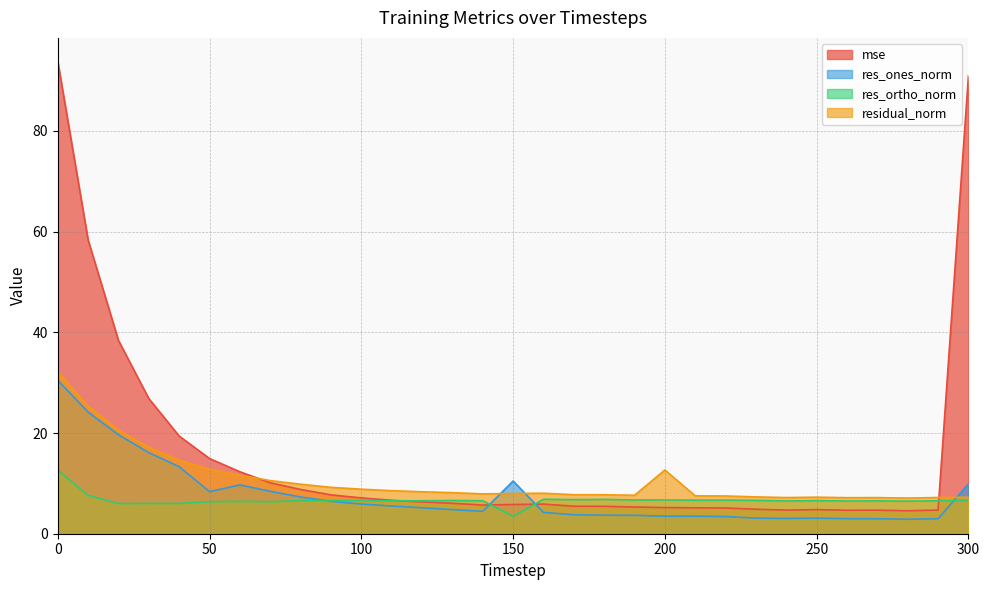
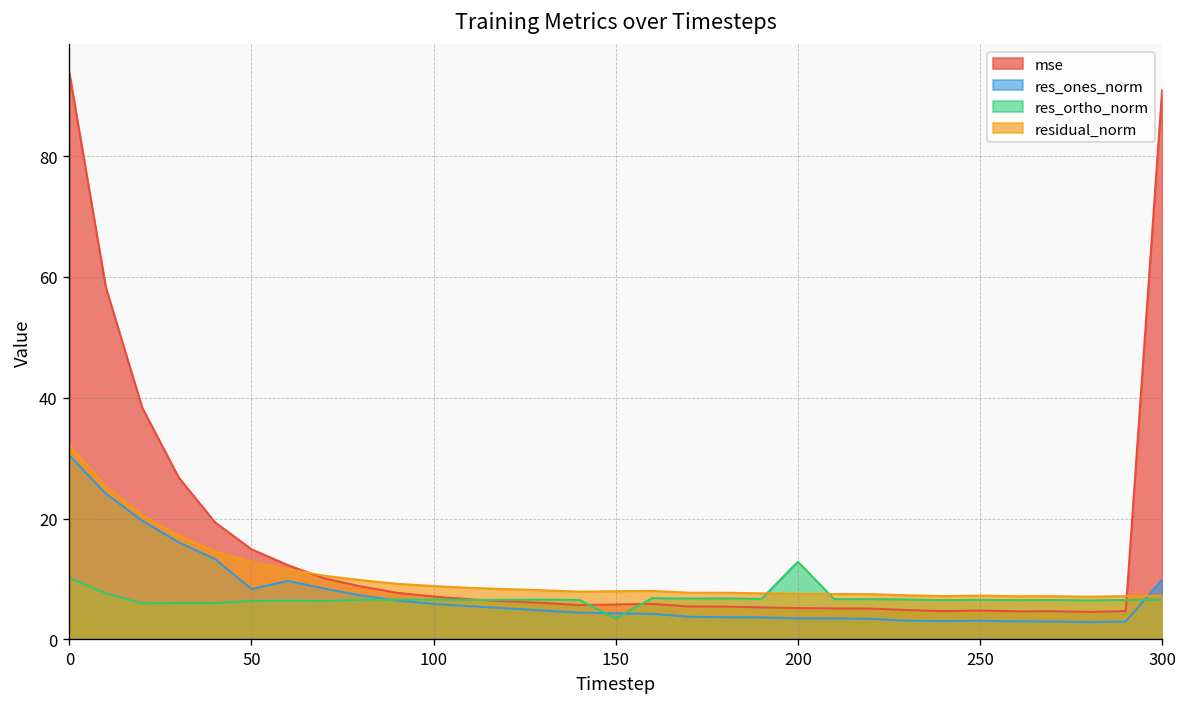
res_ortho_norm, 0: 13 -> 10
res_ones_norm, 150: 10 -> 4
res_ortho_norm, 200: 7 -> 13
residual_norm, 200: 13 -> 8
